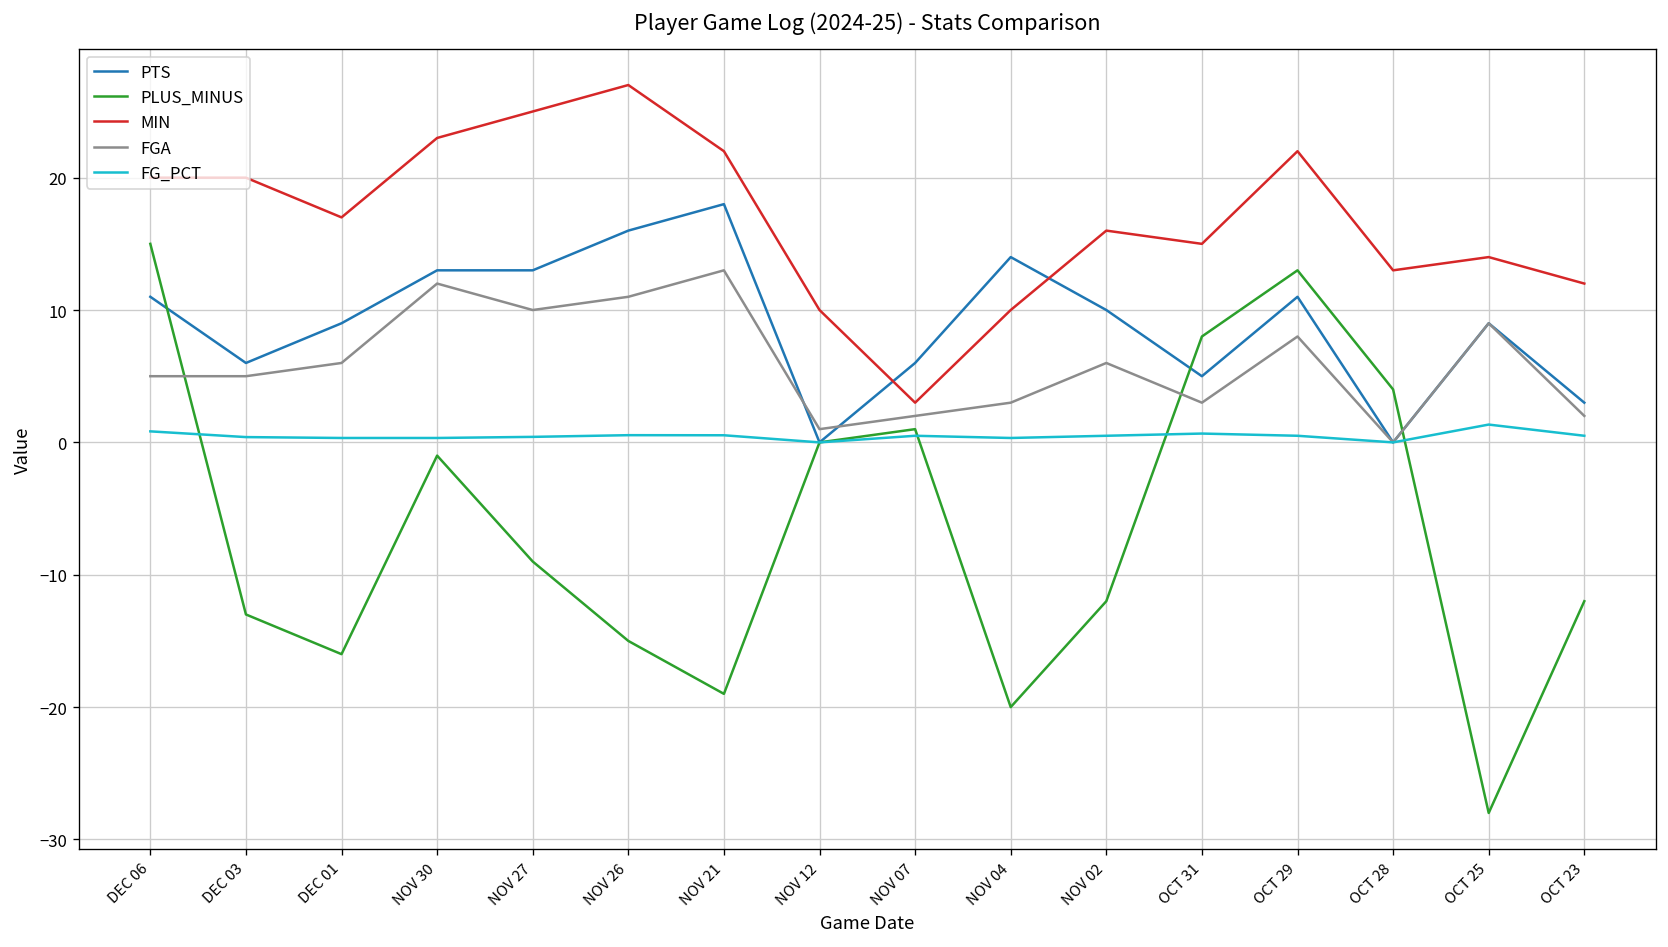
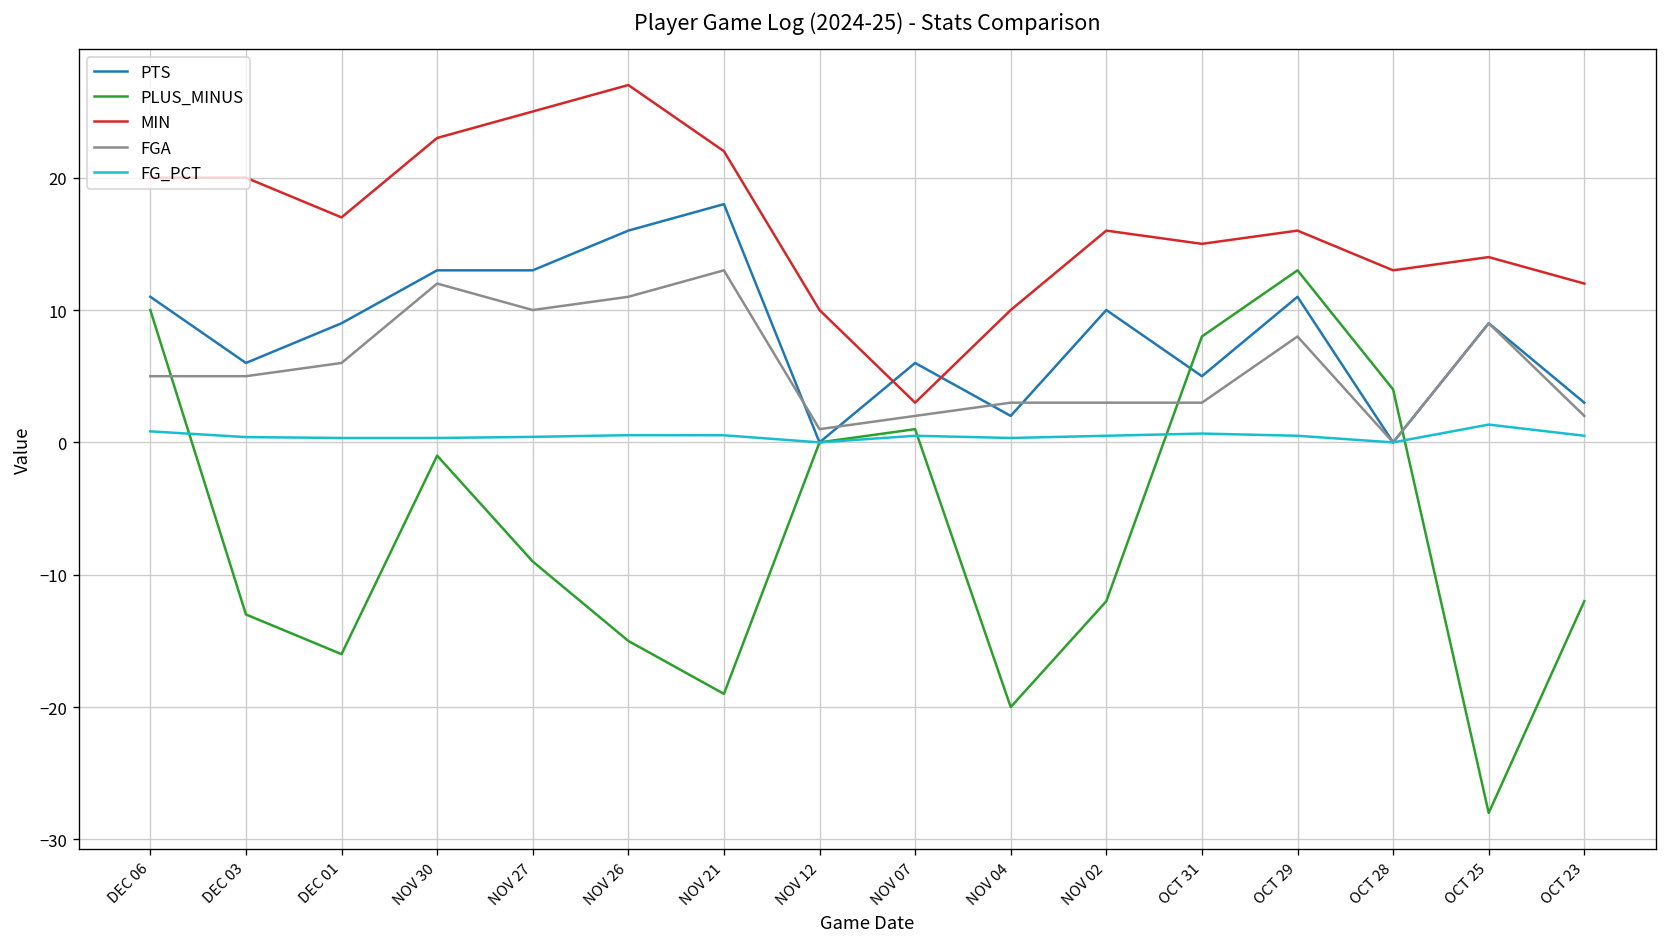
PLUS_MINUS, DEC 06: 15 -> 10
PTS, NOV 04: 14 -> 2
FGA, NOV 02: 6 -> 3
MIN, OCT 29: 22 -> 16
